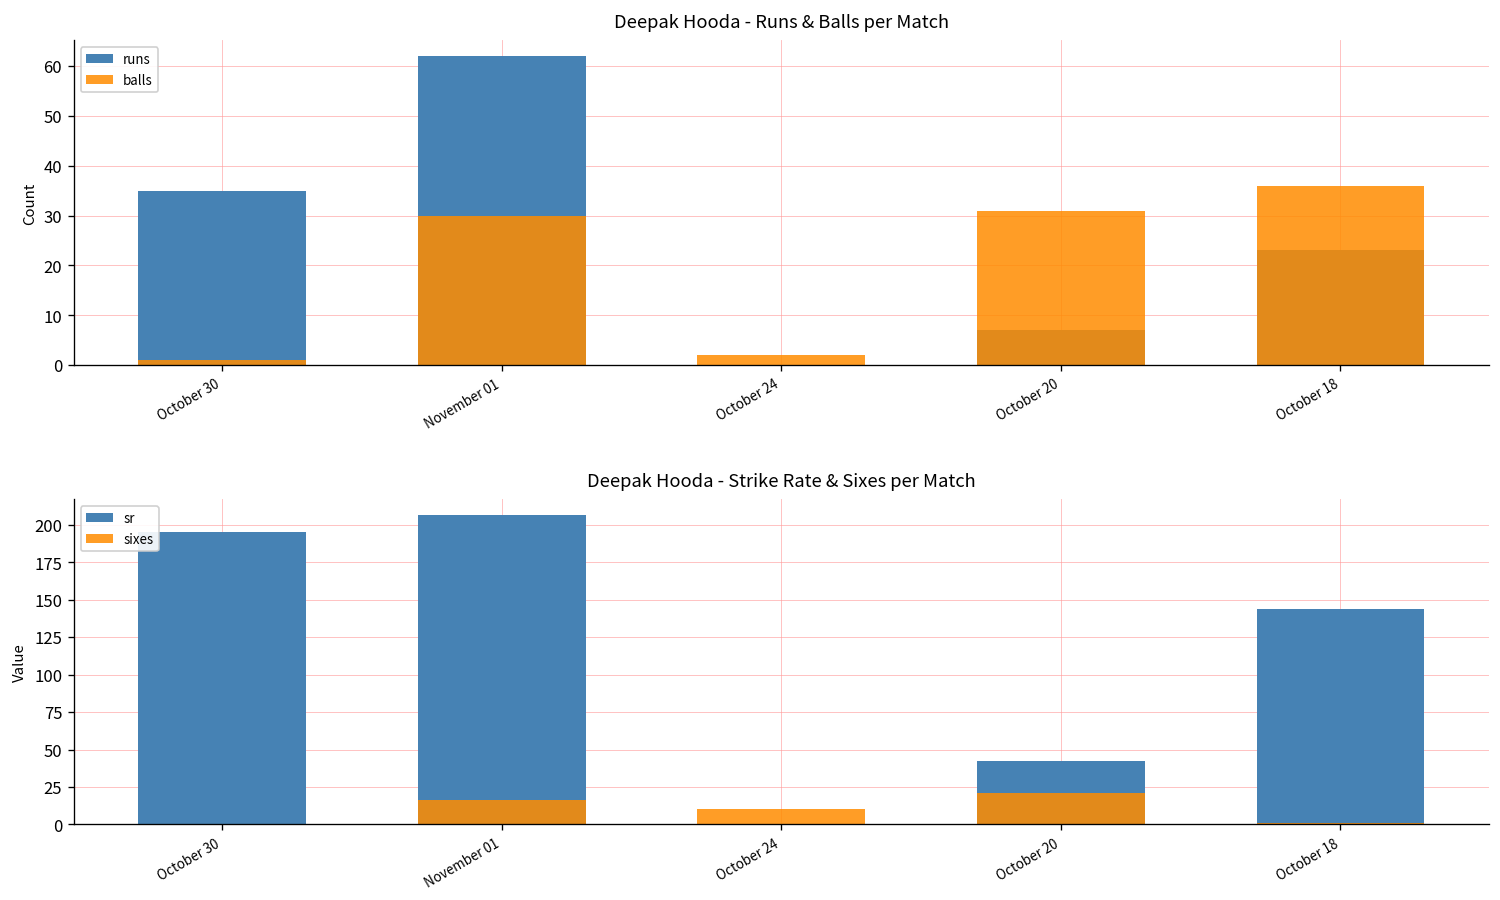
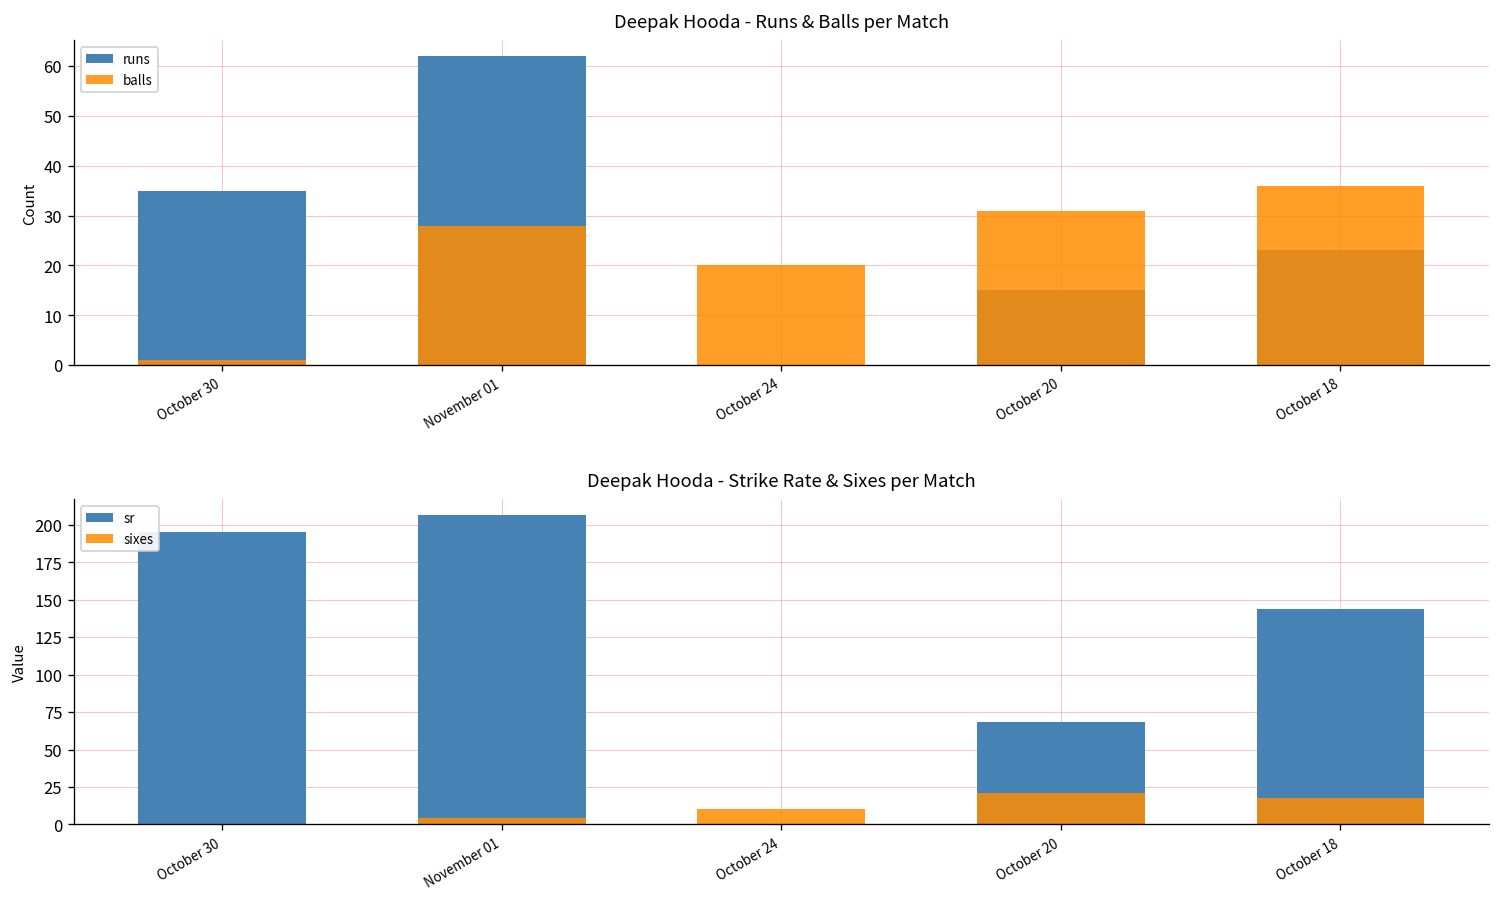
Deepak Hooda - Runs & Balls per Match, balls, November 01: 30 -> 28
Deepak Hooda - Runs & Balls per Match, balls, October 24: 2 -> 20
Deepak Hooda - Runs & Balls per Match, runs, October 20: 7 -> 15
Deepak Hooda - Strike Rate & Sixes per Match, sixes, November 01: 16 -> 4
Deepak Hooda - Strike Rate & Sixes per Match, sr, October 20: 42 -> 68
Deepak Hooda - Strike Rate & Sixes per Match, sixes, October 18: 1 -> 18
